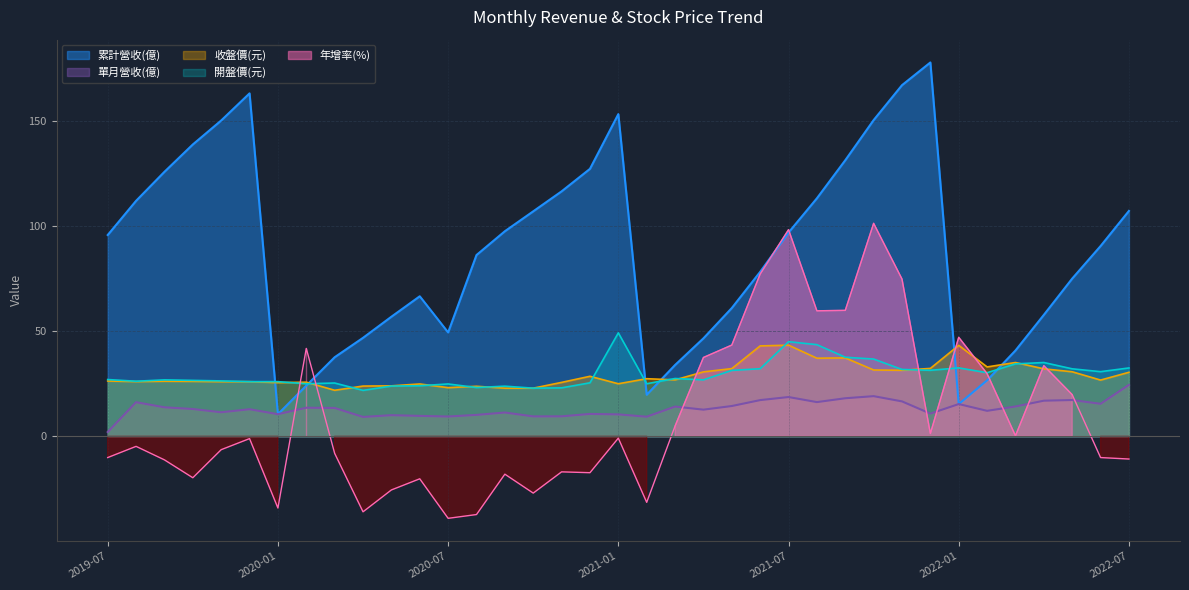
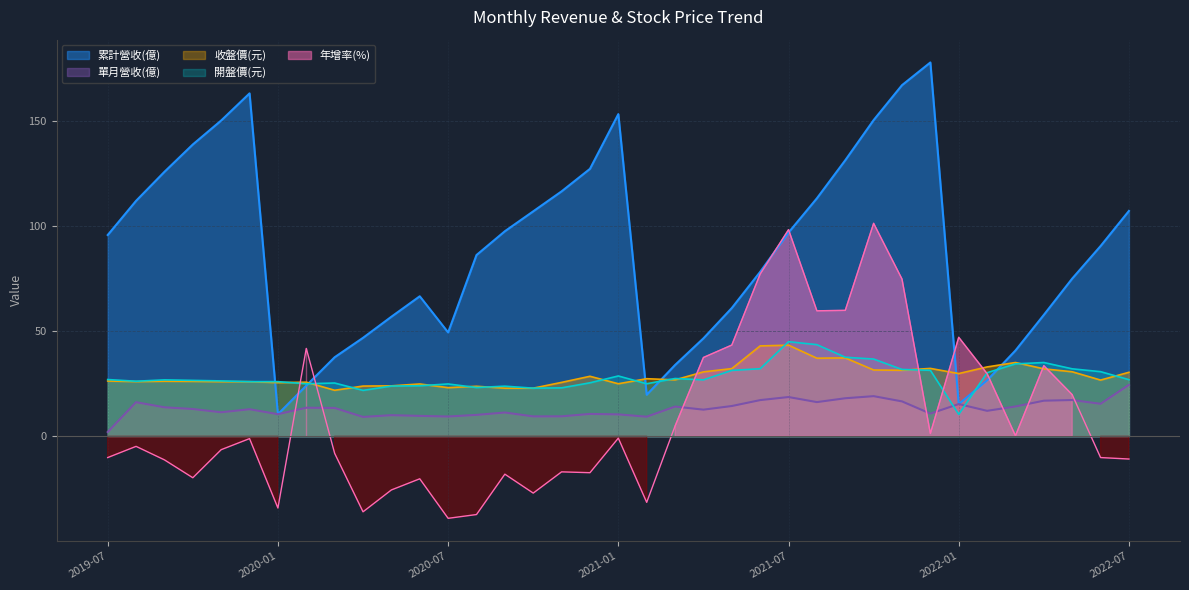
開盤價(元), 2021-01: 49 -> 29
收盤價(元), 2022-01: 43 -> 30
開盤價(元), 2022-01: 33 -> 10
開盤價(元), 2022-07: 33 -> 27
